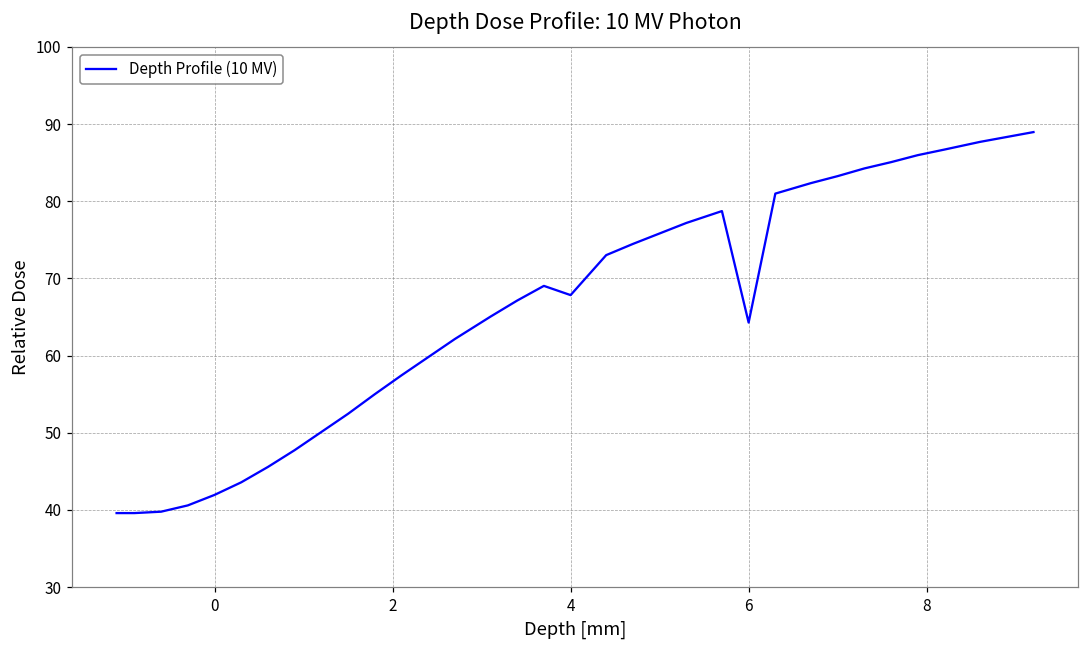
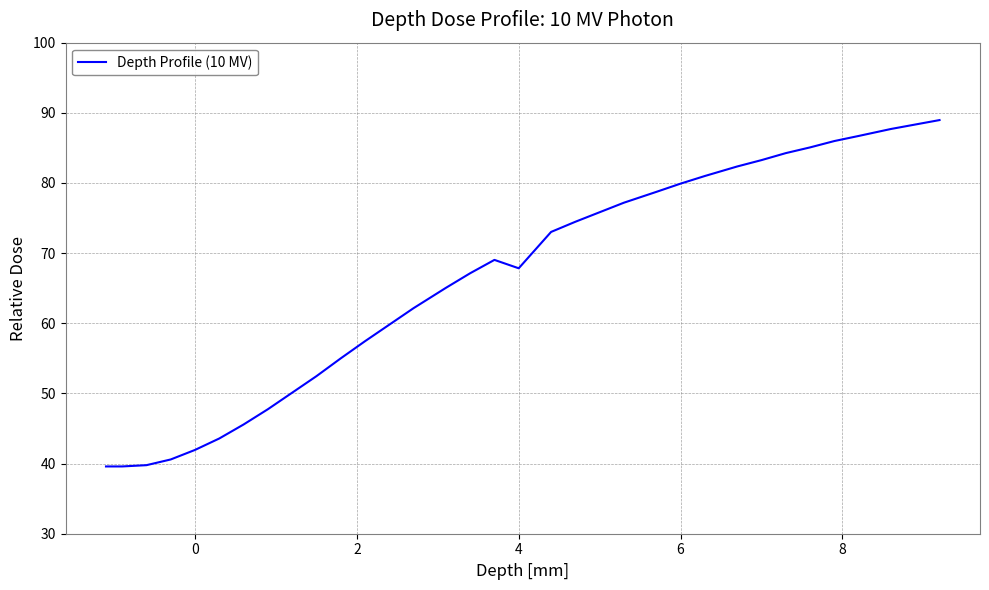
6: 64 -> 80
